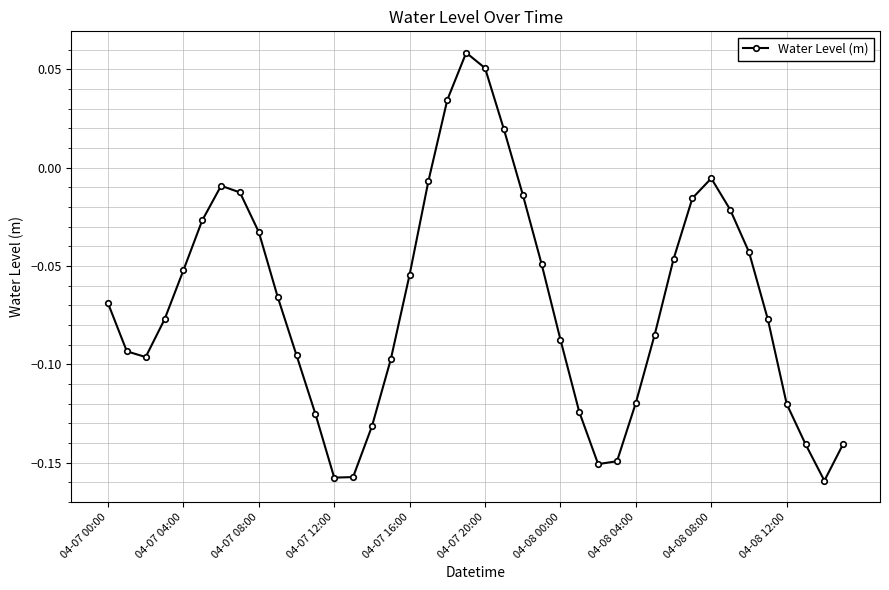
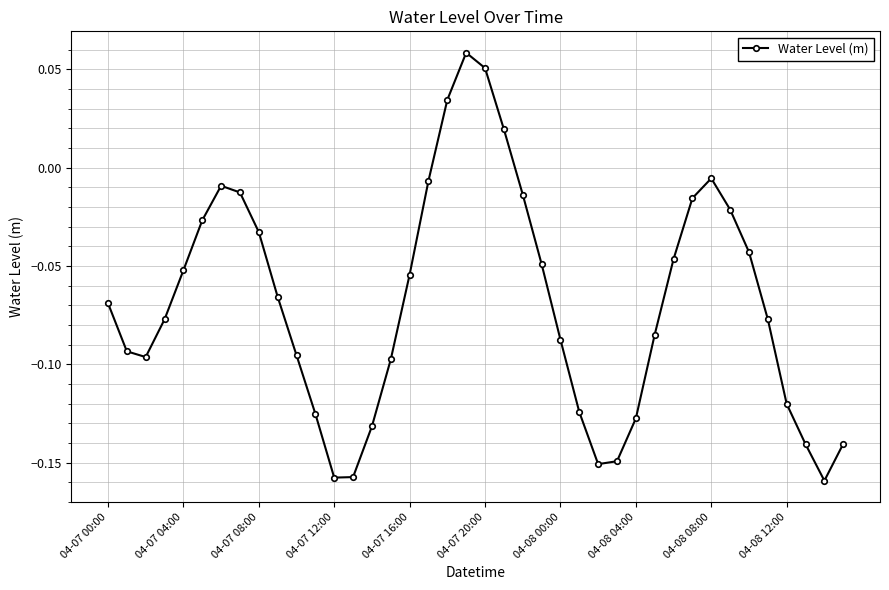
04-08 04:00: -0.120 -> -0.128
